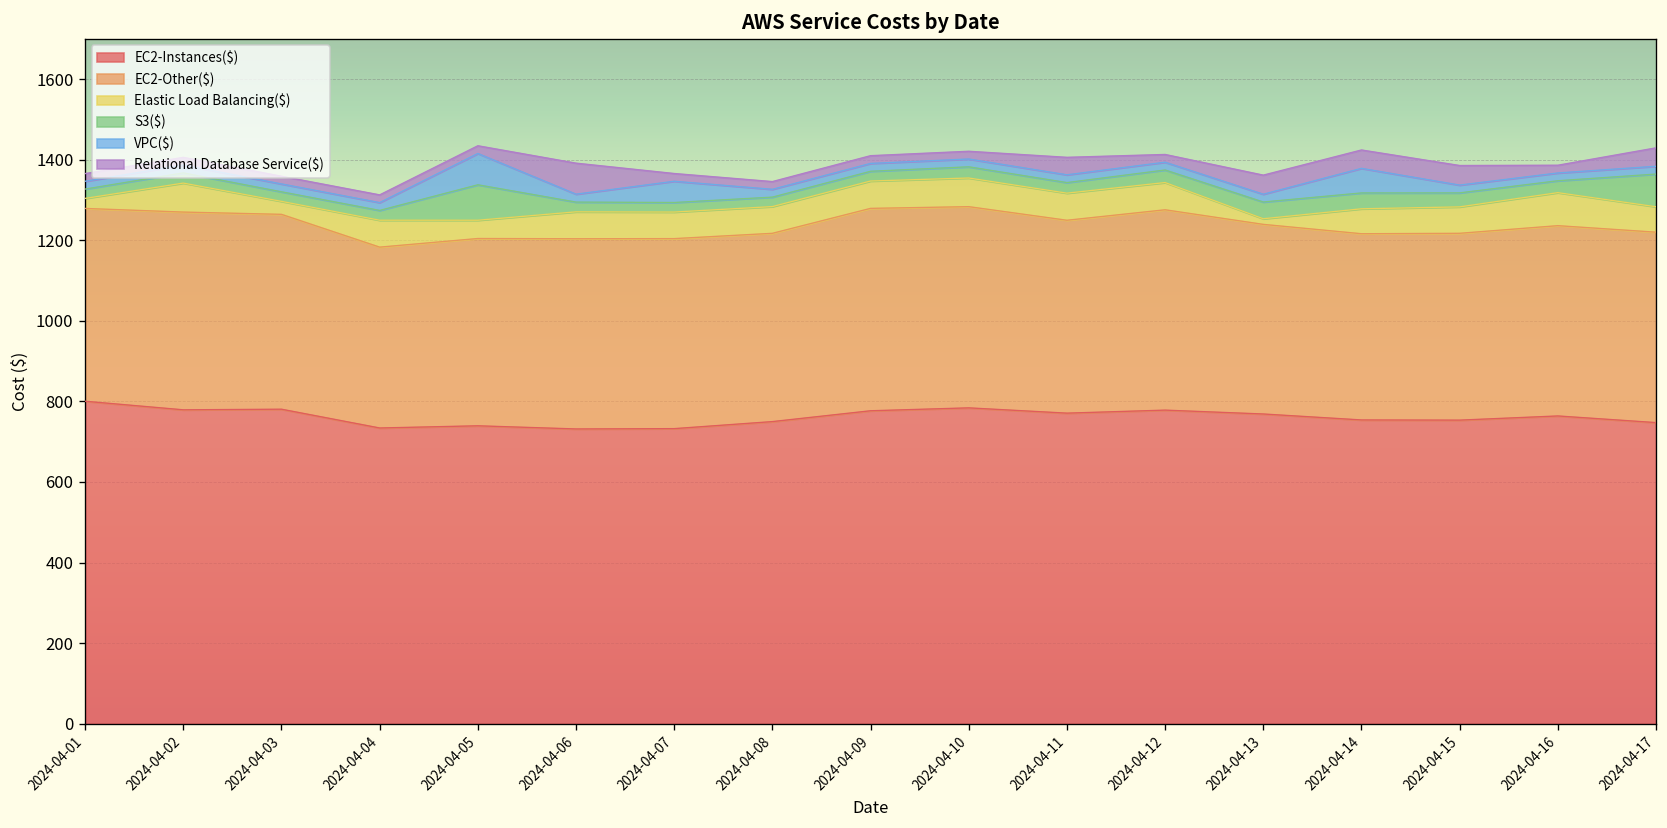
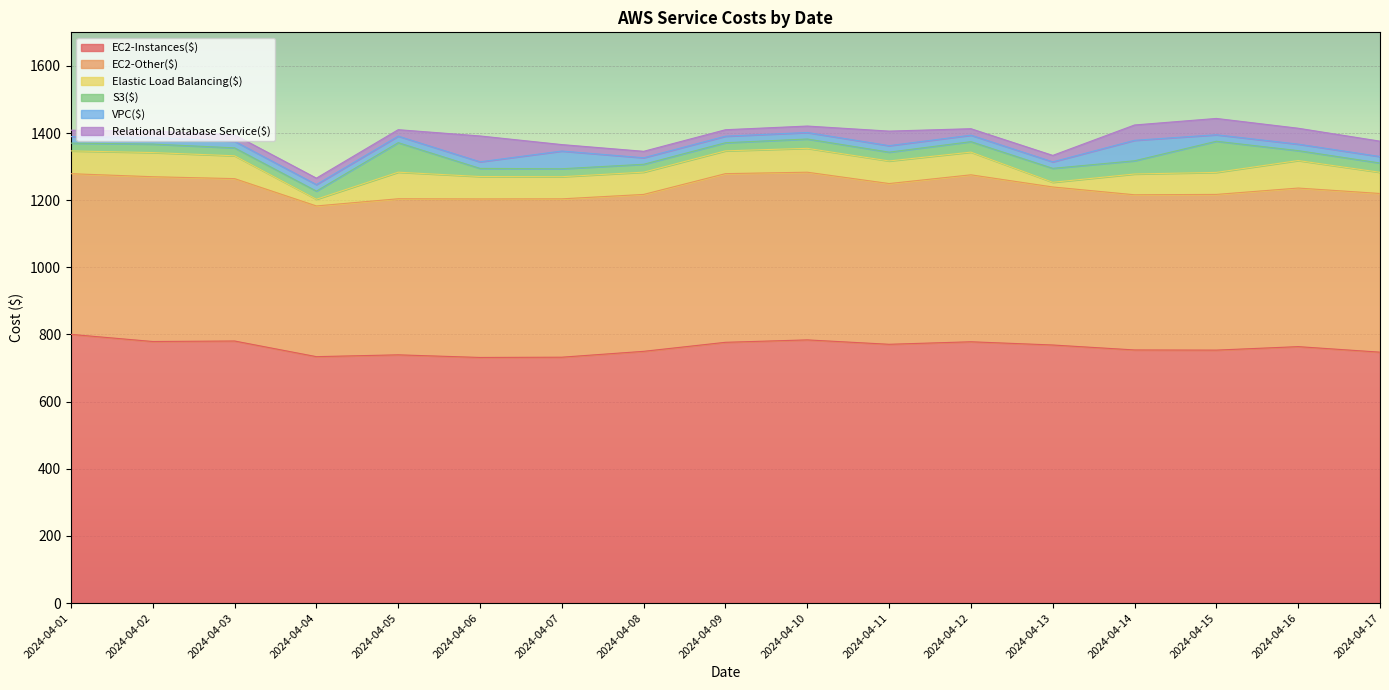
Elastic Load Balancing($), 2024-04-01: 20 -> 70
Elastic Load Balancing($), 2024-04-03: 30 -> 70
Elastic Load Balancing($), 2024-04-04: 70 -> 20
Elastic Load Balancing($), 2024-04-05: 50 -> 80
VPC($), 2024-04-05: 80 -> 20
Relational Database Service($), 2024-04-13: 50 -> 20
S3($), 2024-04-15: 30 -> 90
Relational Database Service($), 2024-04-16: 20 -> 50
S3($), 2024-04-17: 80 -> 30
